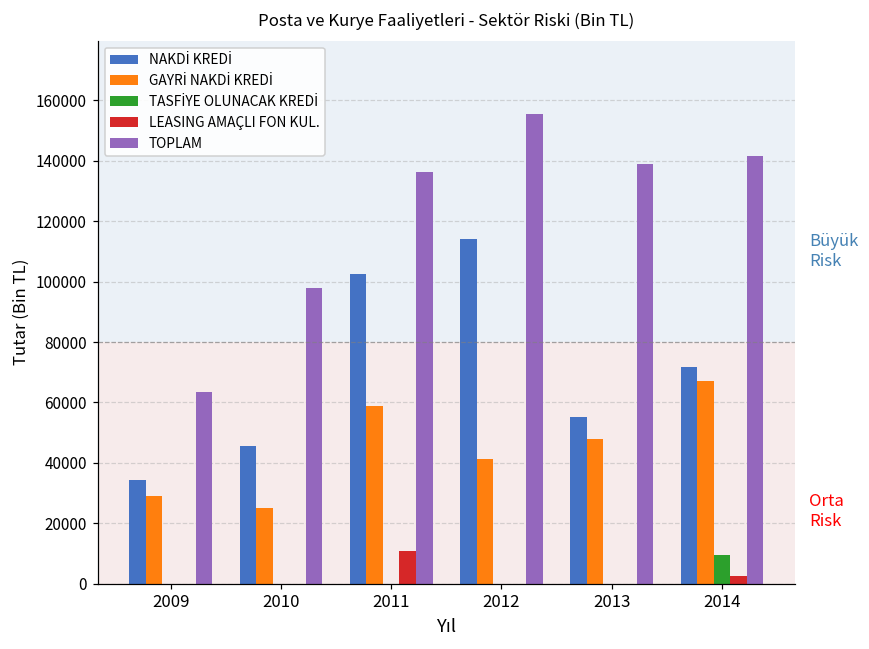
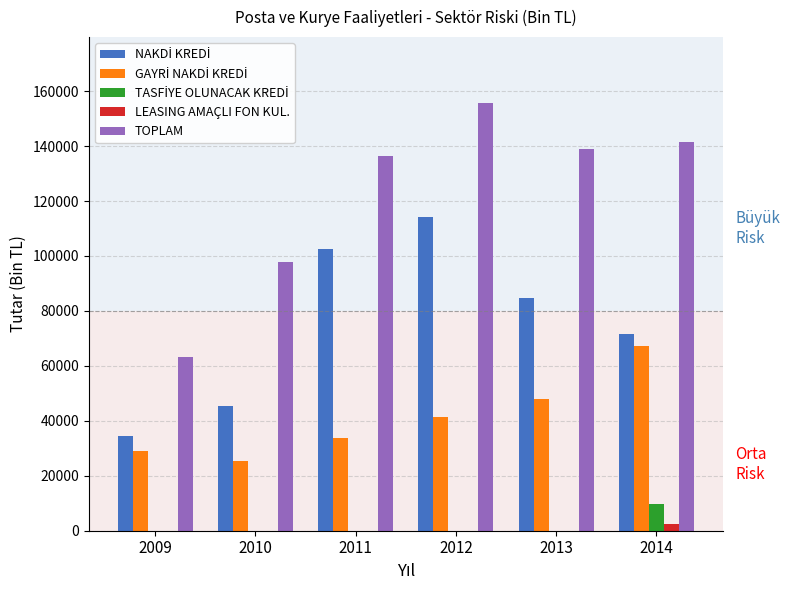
GAYRİ NAKDİ KREDİ, 2011: 59000 -> 34000
LEASING AMAÇLI FON KUL., 2011: 11000 -> 0
NAKDİ KREDİ, 2013: 55000 -> 85000
